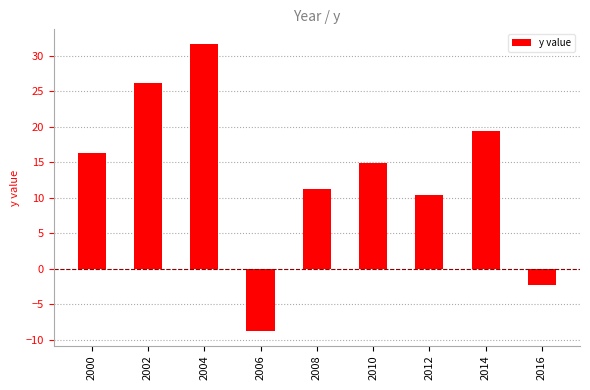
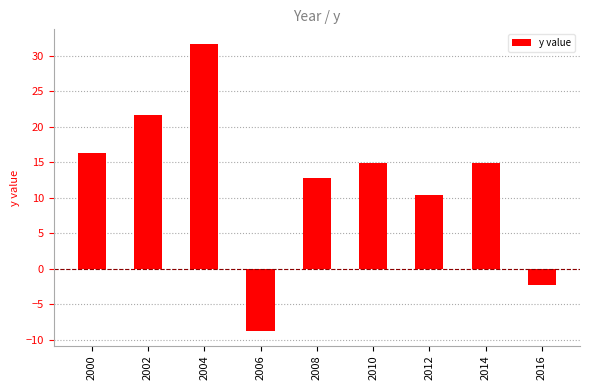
2002: 26 -> 22
2008: 11 -> 13
2014: 19 -> 15
